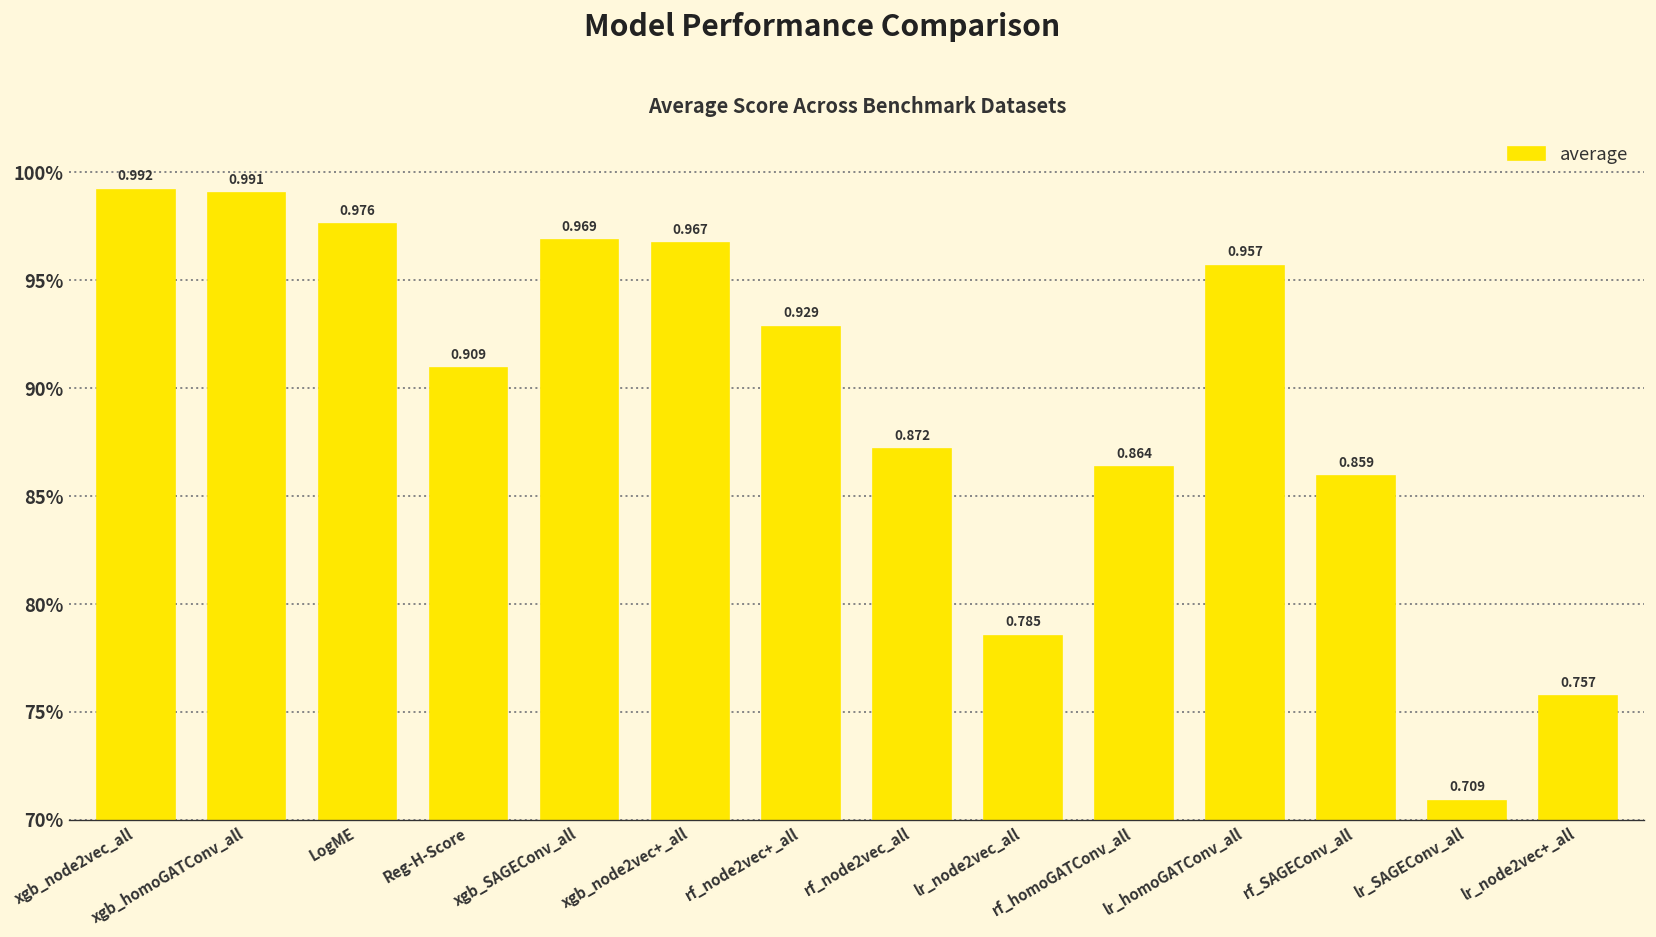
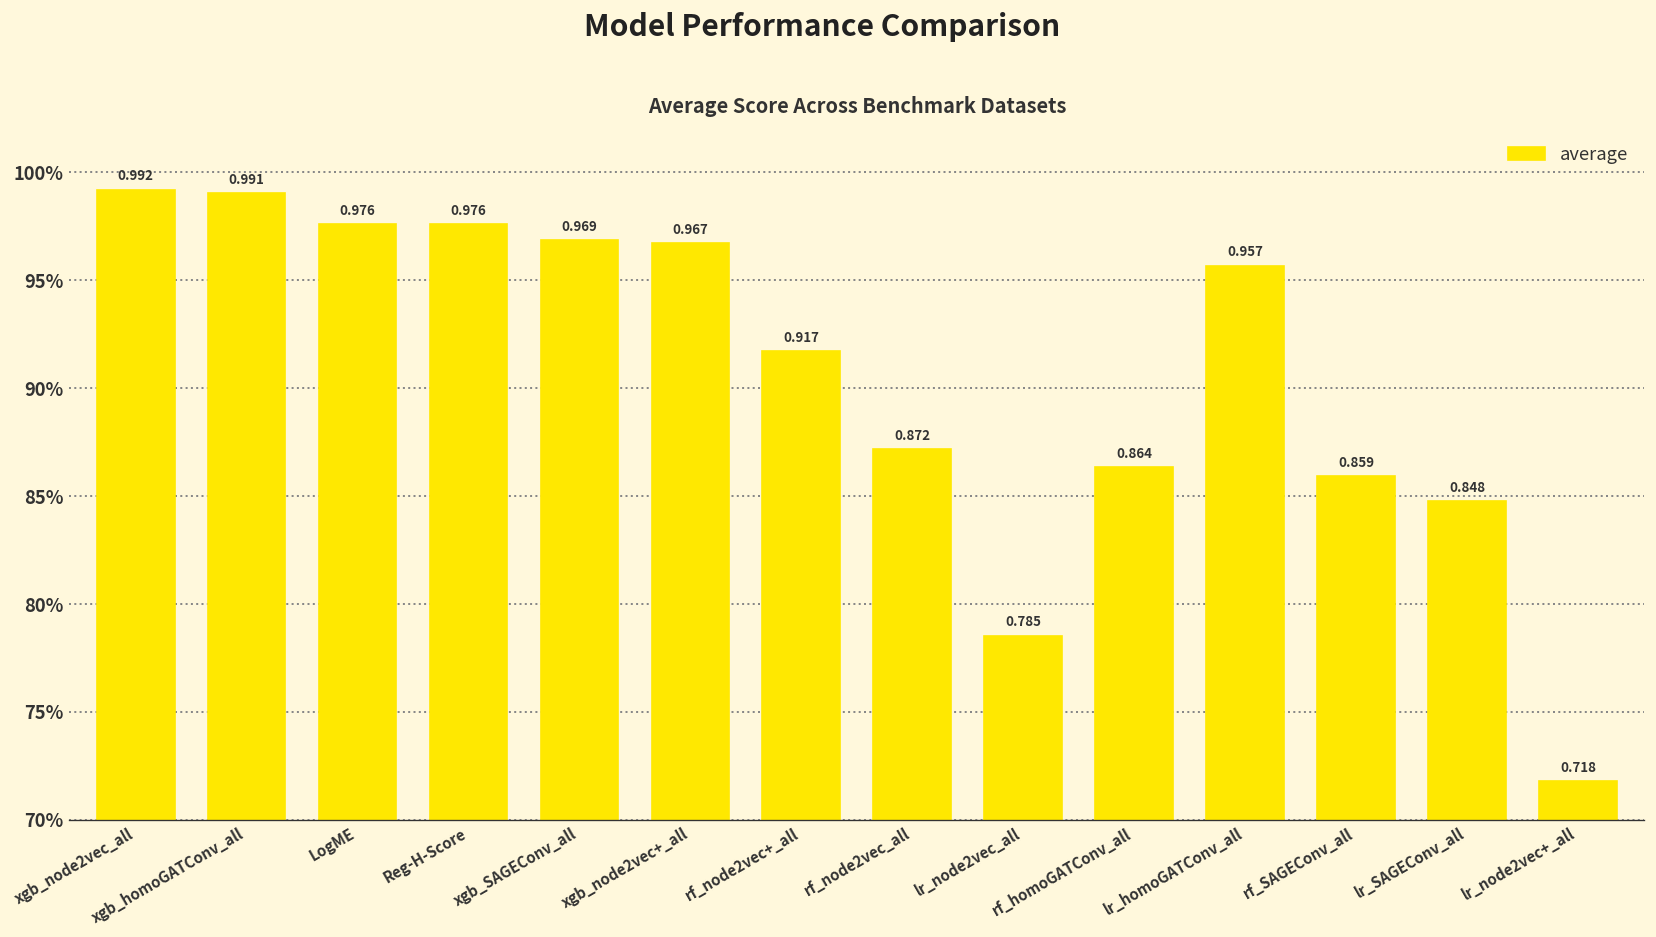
Reg-H-Score: 0.909 -> 0.976
rf_node2vec+_all: 0.929 -> 0.917
lr_SAGEConv_all: 0.709 -> 0.848
lr_node2vec+_all: 0.757 -> 0.718
